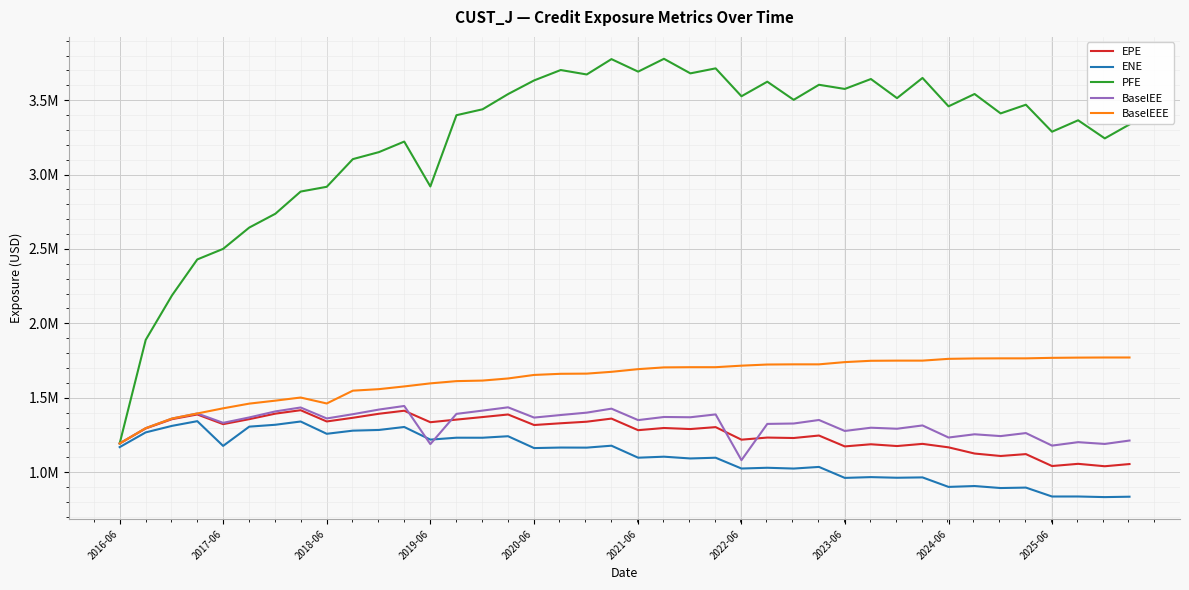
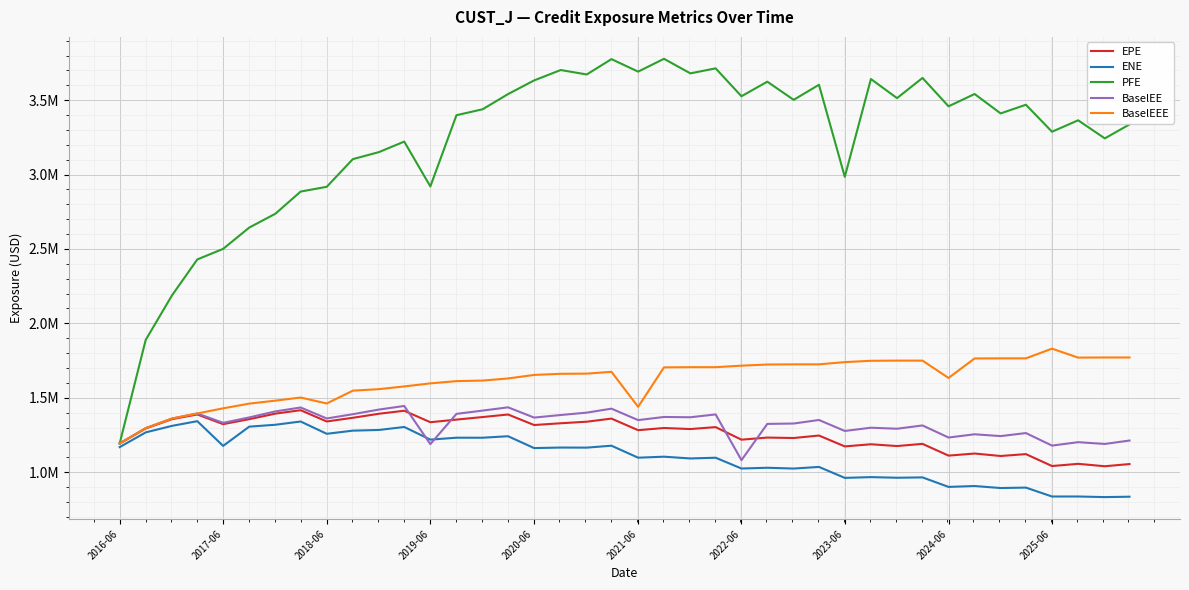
BaselEEE, 2021-06: 1690000 -> 1440000
PFE, 2023-06: 3580000 -> 2980000
EPE, 2024-06: 1170000 -> 1110000
BaselEEE, 2024-06: 1760000 -> 1630000
BaselEEE, 2025-06: 1770000 -> 1830000
